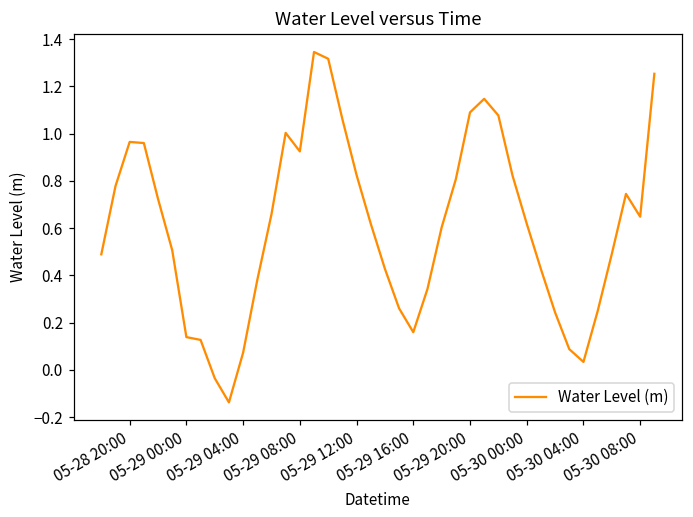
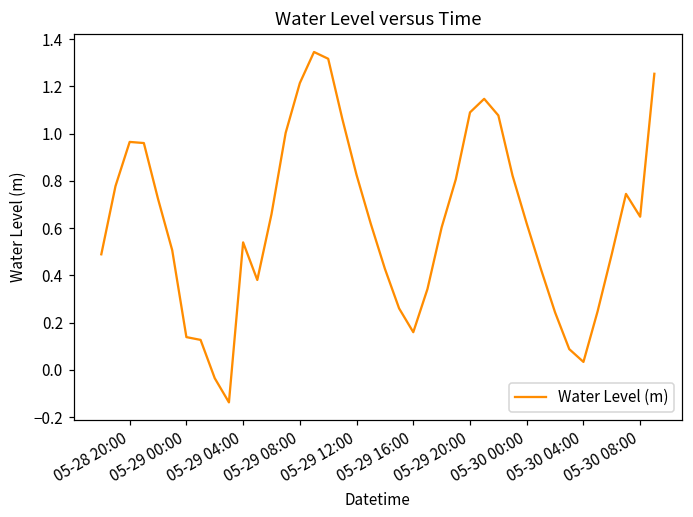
05-29 04:00: 0.07 -> 0.54
05-29 08:00: 0.92 -> 1.21
